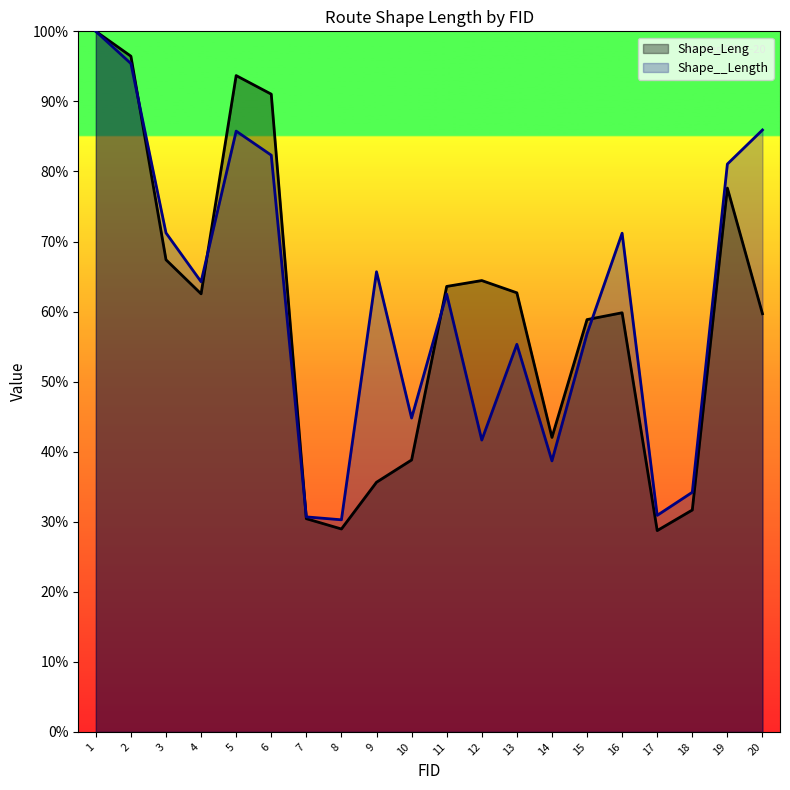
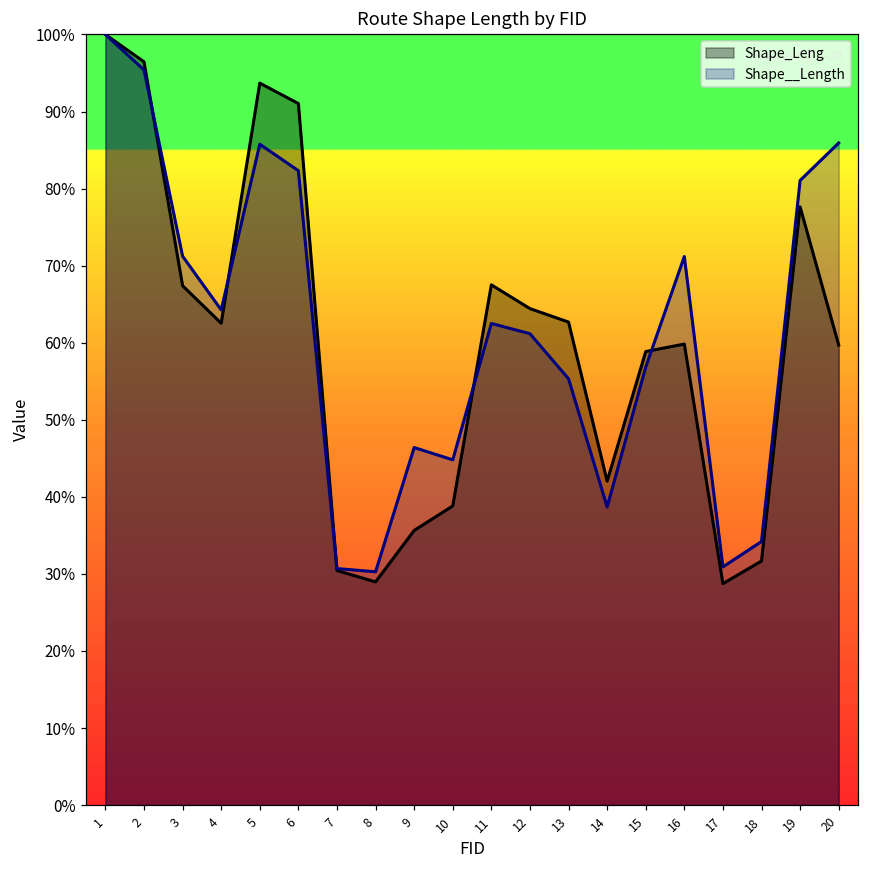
Shape__Length, 9: 66% -> 46%
Shape_Leng, 11: 64% -> 68%
Shape__Length, 12: 42% -> 61%
